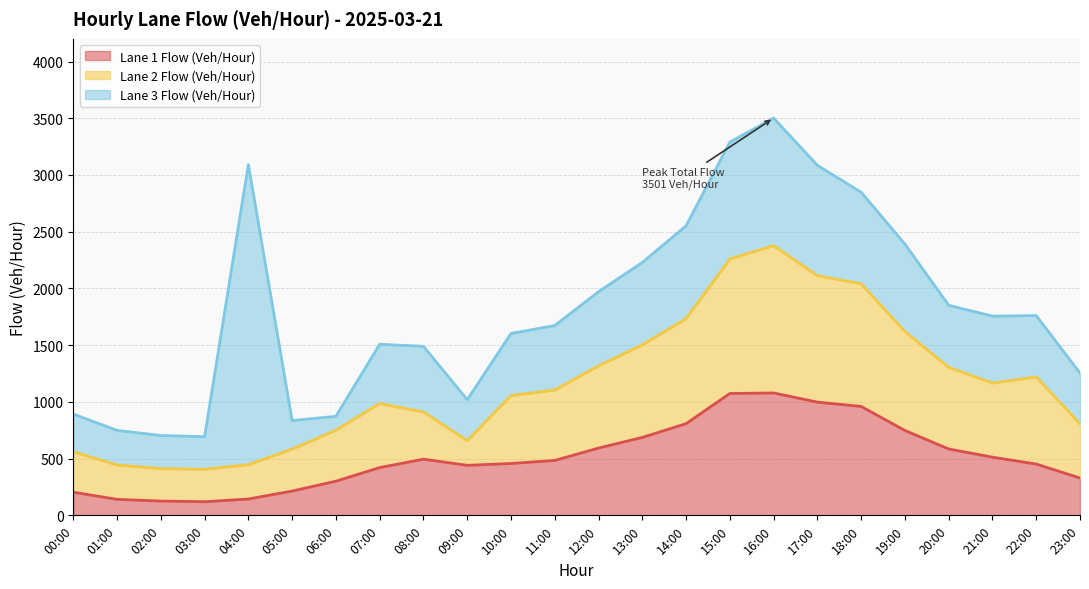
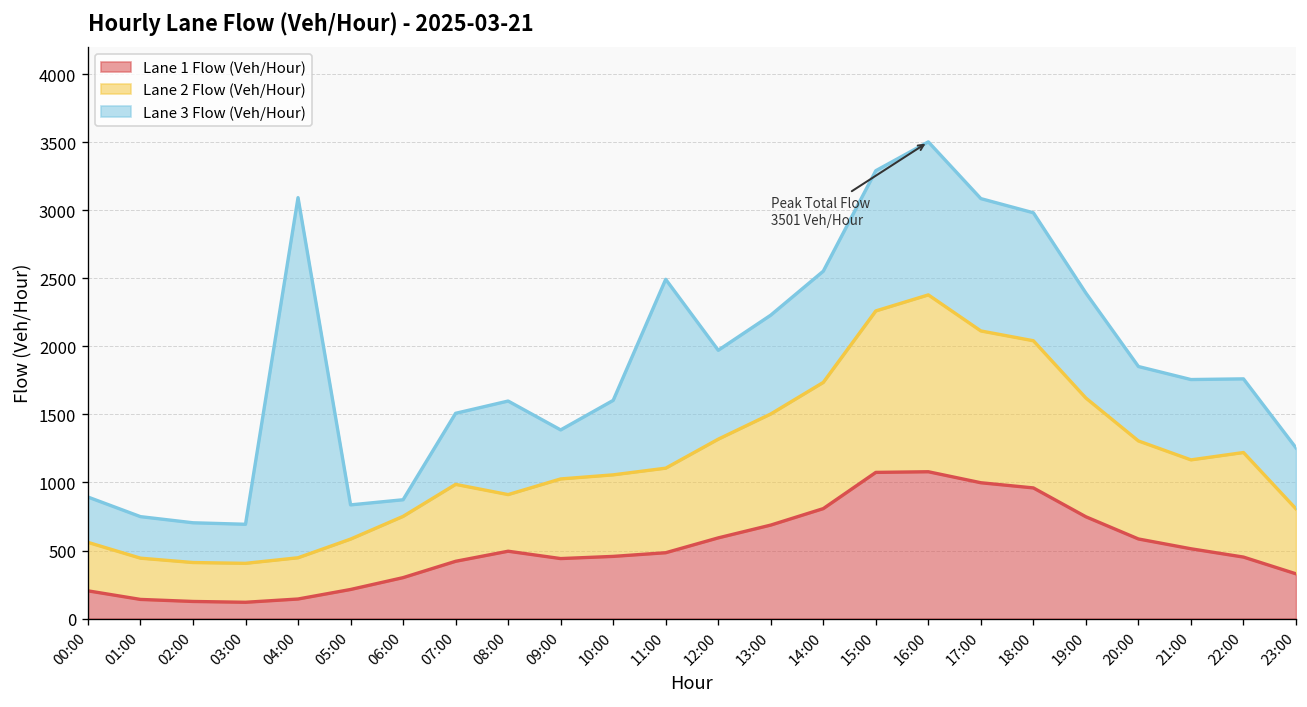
Lane 3 Flow (Veh/Hour), 08:00: 580 -> 690
Lane 2 Flow (Veh/Hour), 09:00: 220 -> 590
Lane 3 Flow (Veh/Hour), 11:00: 570 -> 1390
Lane 3 Flow (Veh/Hour), 18:00: 810 -> 940
